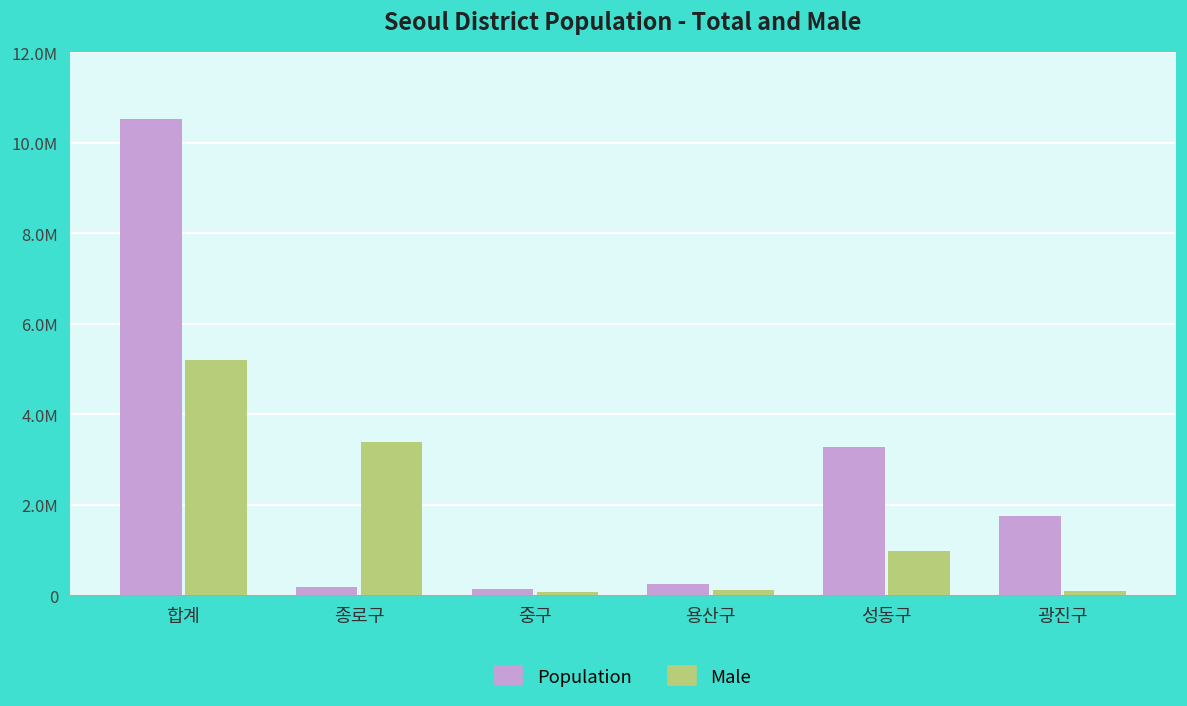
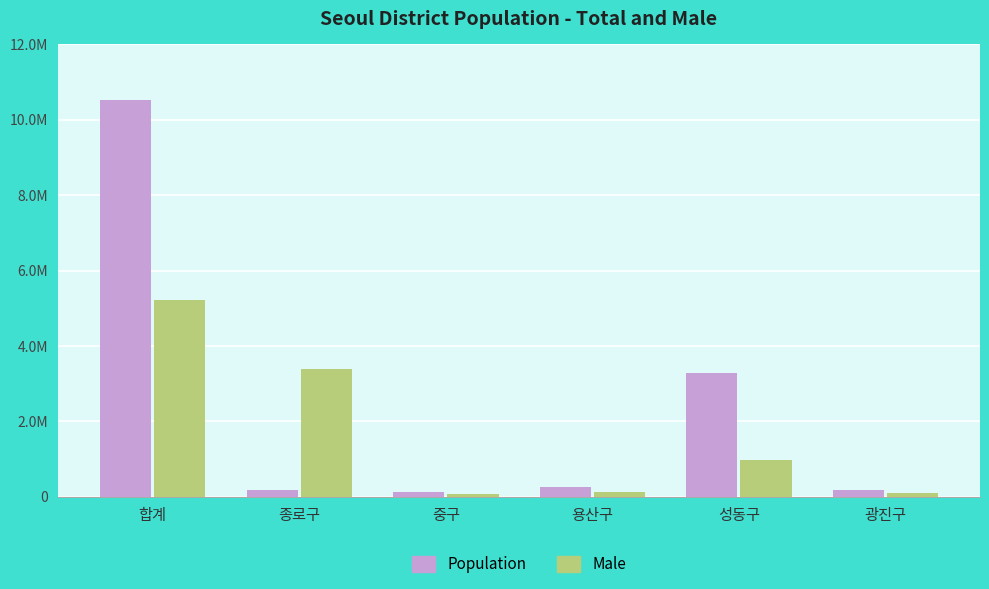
Population, 광진구: 1800000 -> 200000
